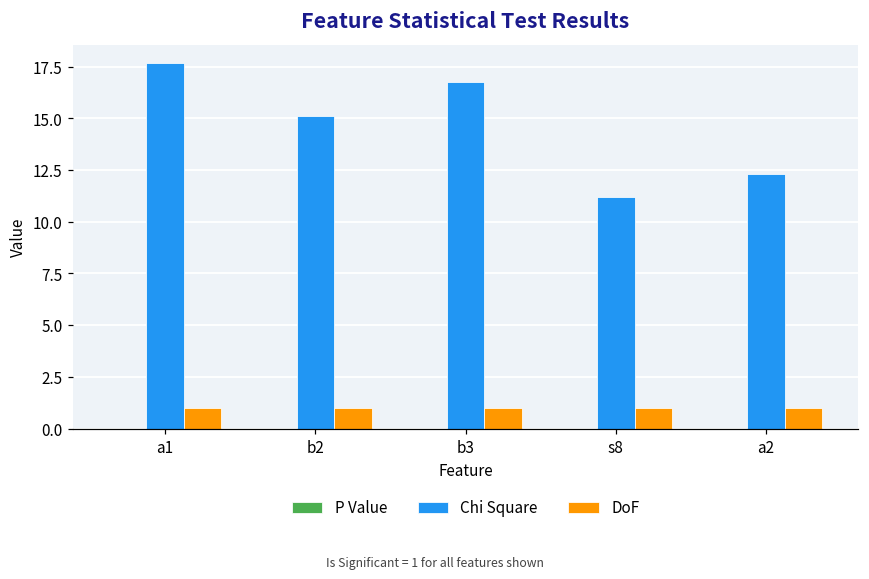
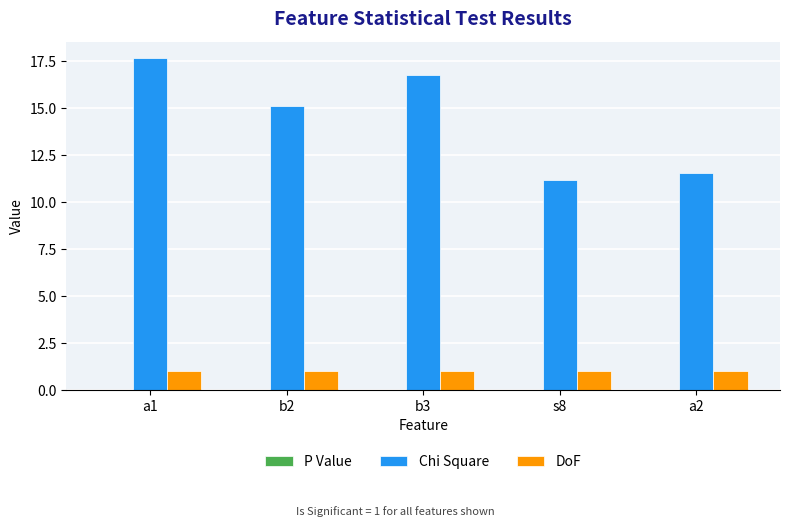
Chi Square, a2: 12.3 -> 11.6
